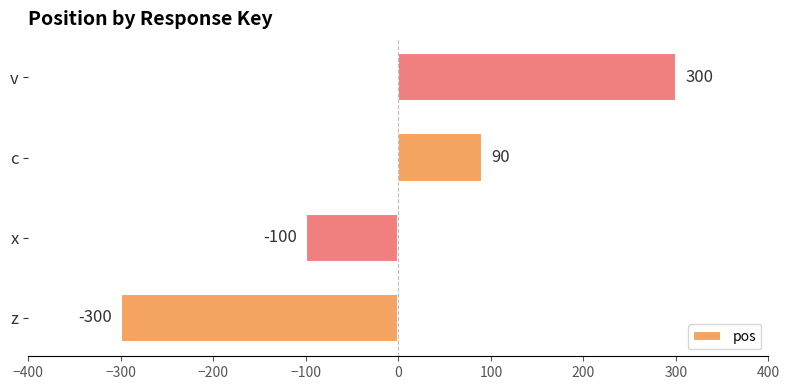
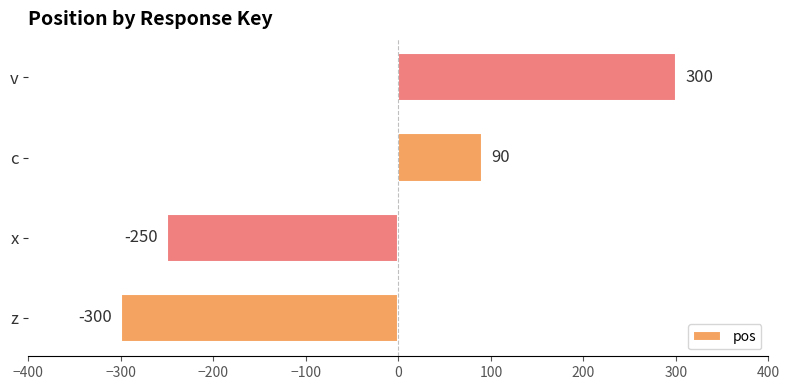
x: -100 -> -250
